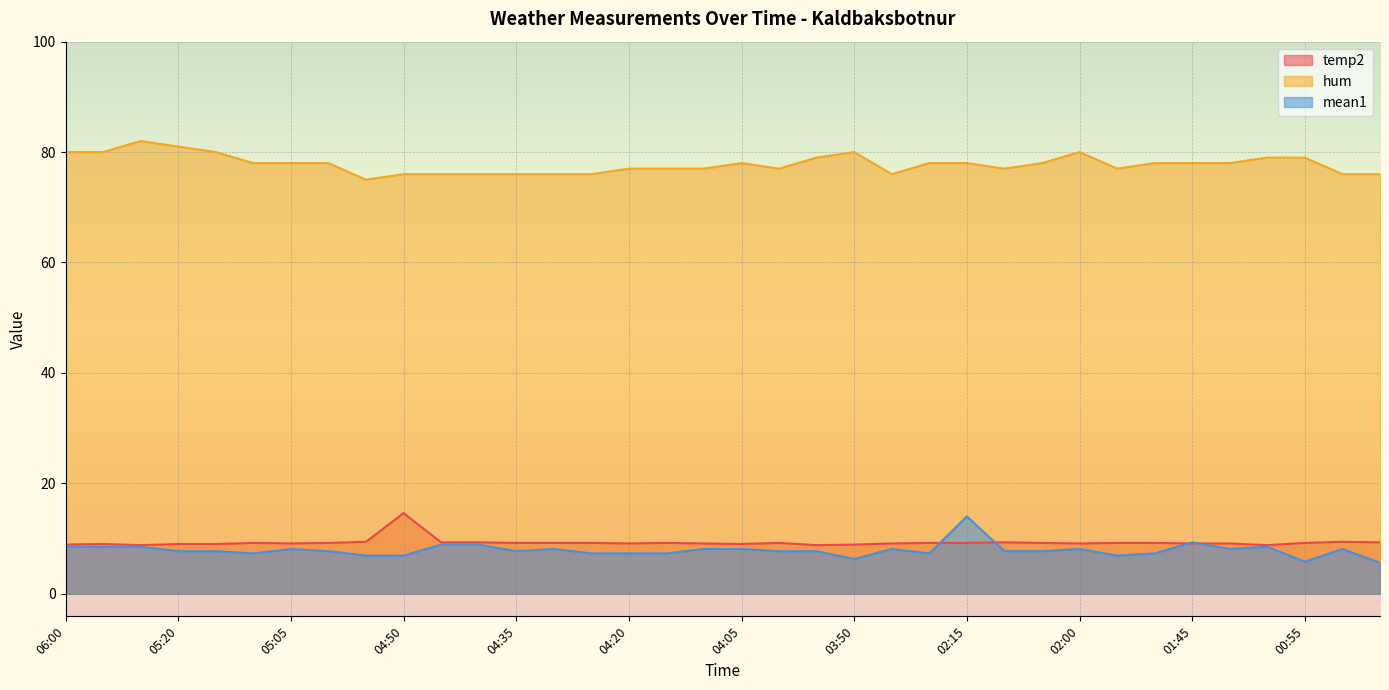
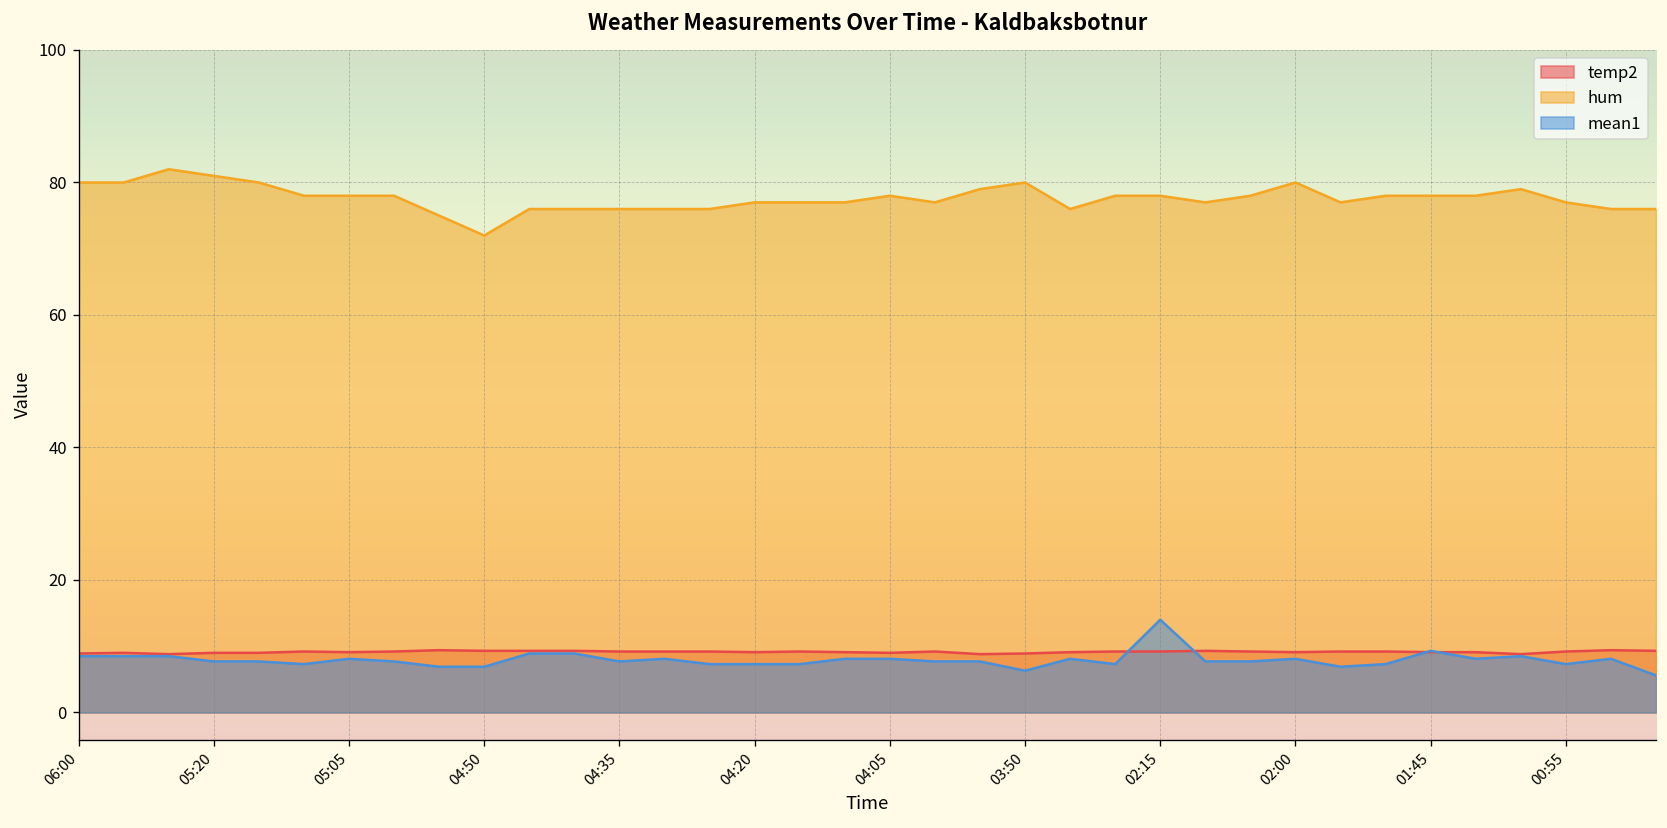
temp2, 04:50: 15 -> 9
hum, 04:50: 76 -> 72
hum, 00:55: 79 -> 77
mean1, 00:55: 6 -> 7
